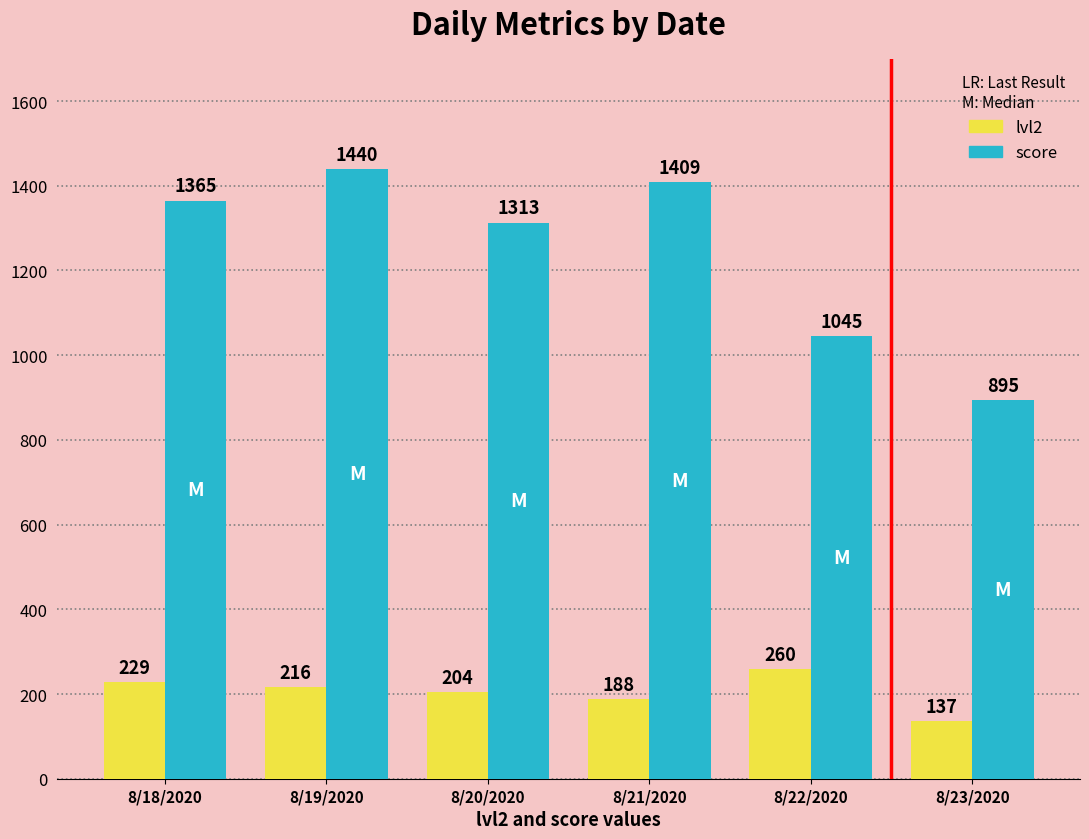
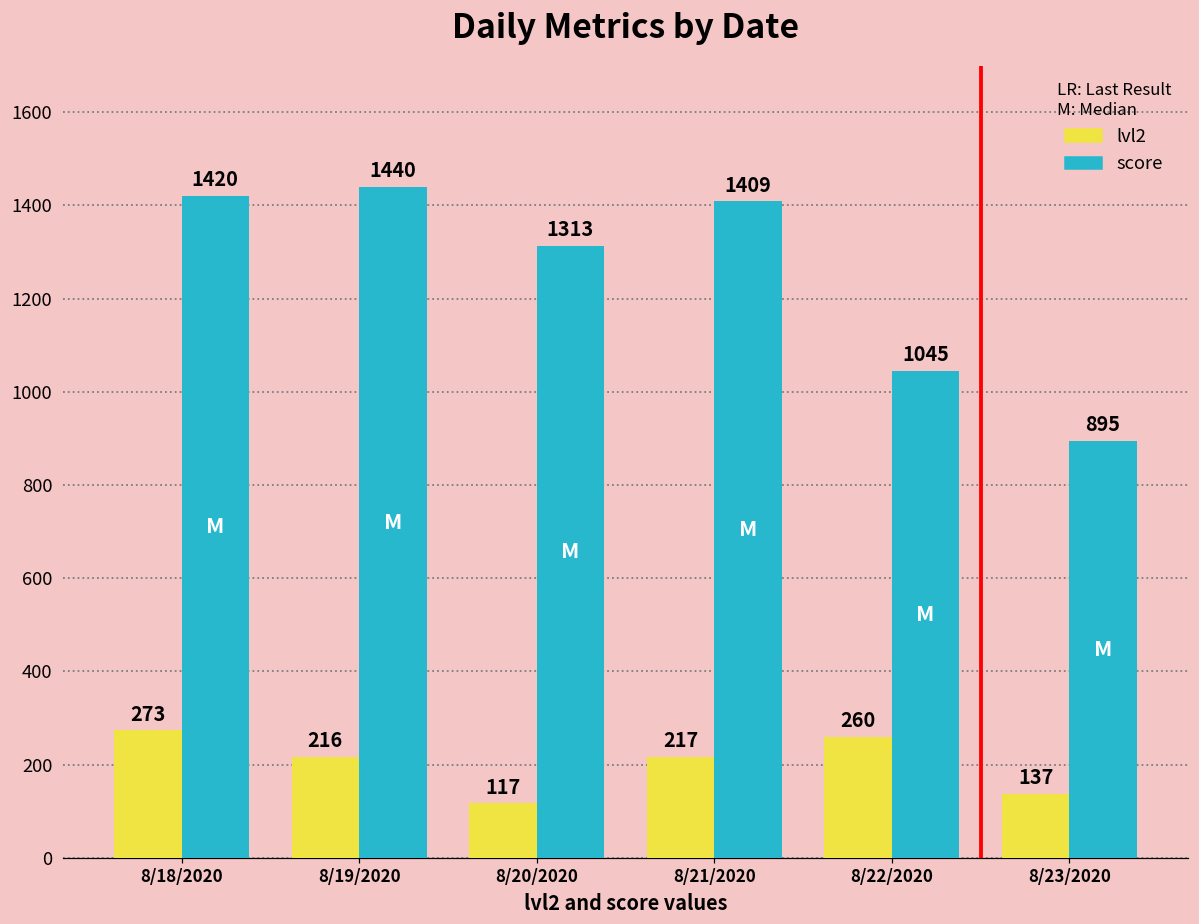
lvl2, 8/18/2020: 229 -> 273
score, 8/18/2020: 1365 -> 1420
lvl2, 8/20/2020: 204 -> 117
lvl2, 8/21/2020: 188 -> 217
